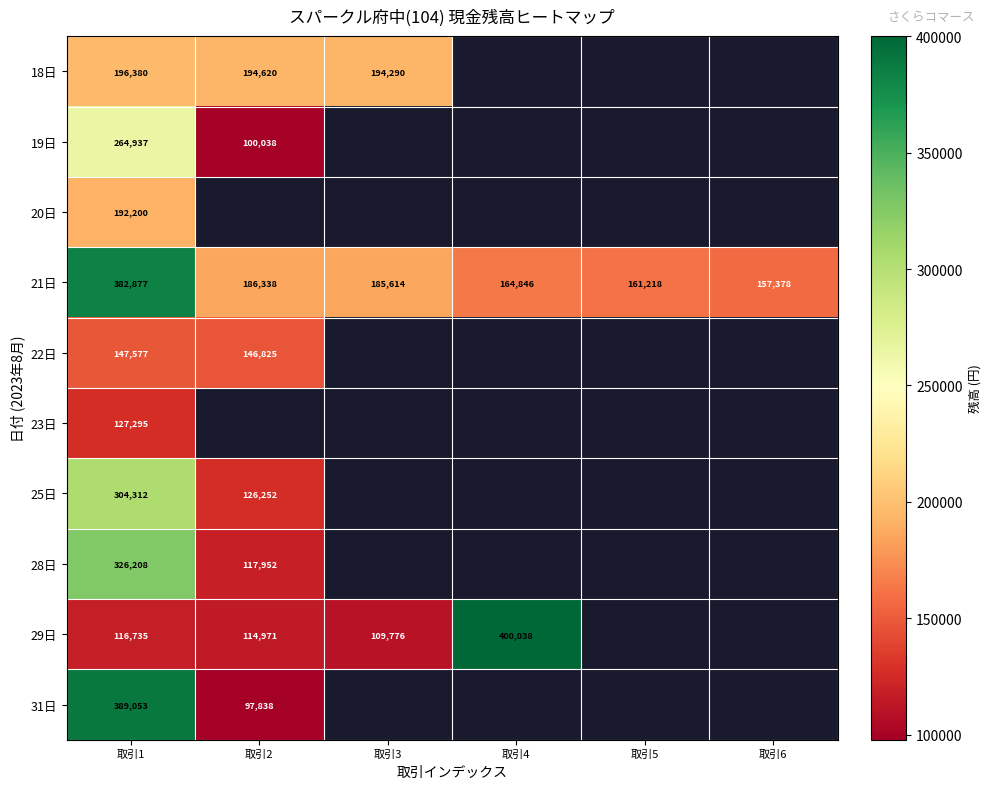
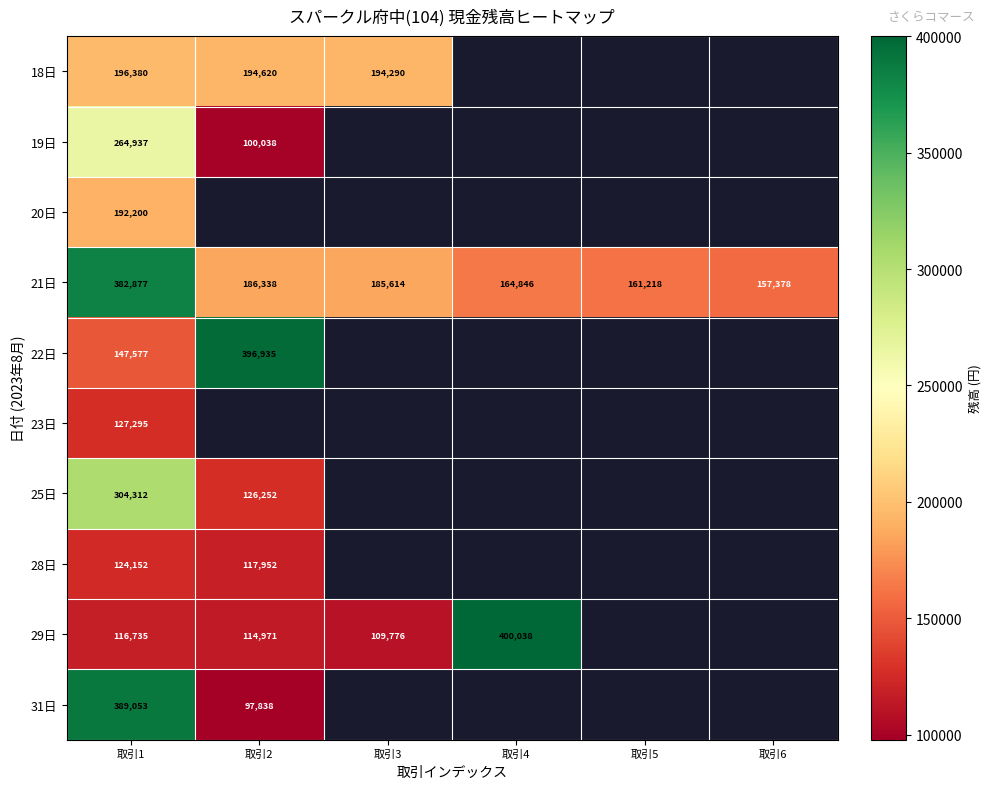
22日, 取引2: 146,825 -> 396,935
28日, 取引1: 326,208 -> 124,152
